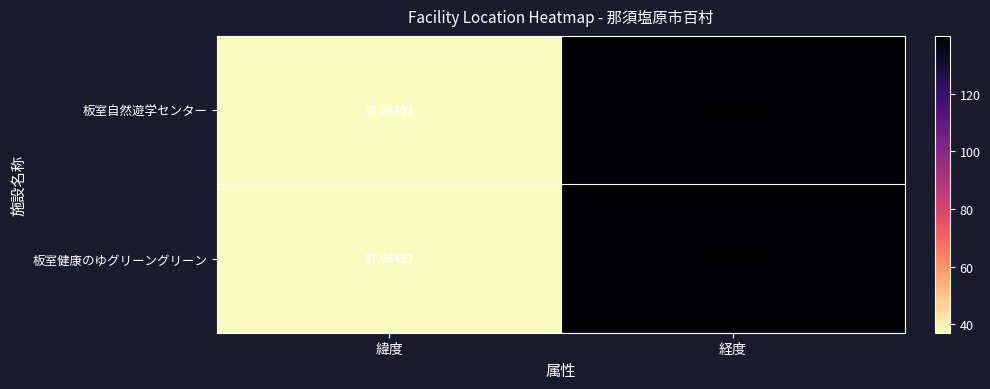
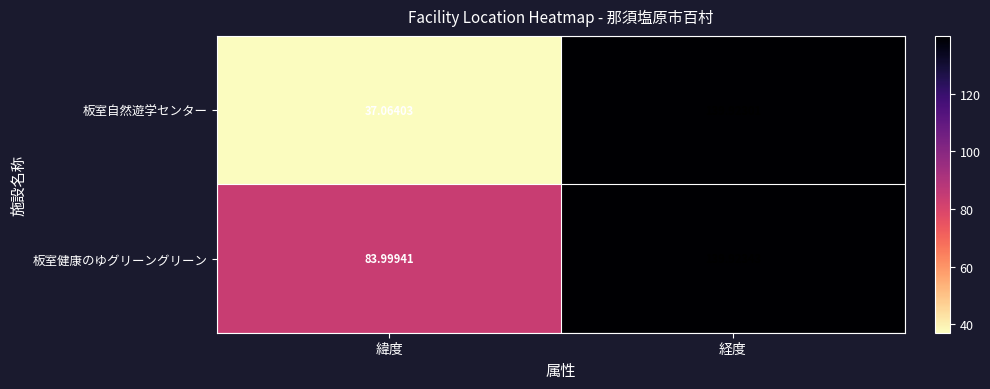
板室健康のゆグリーングリーン, 緯度: 37.06452 -> 83.99941
